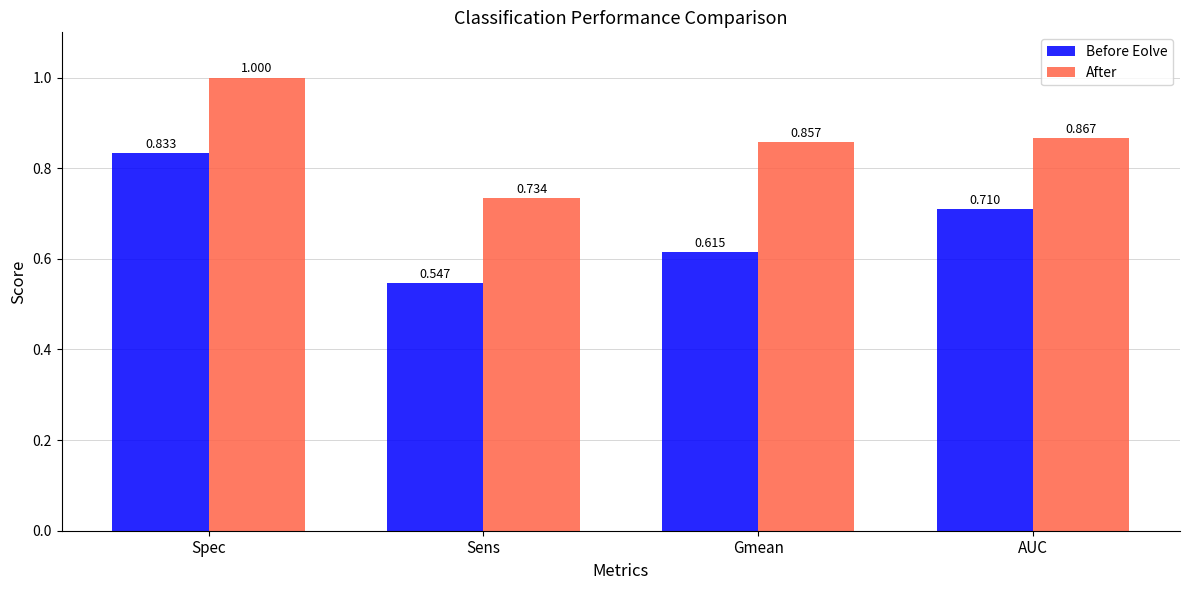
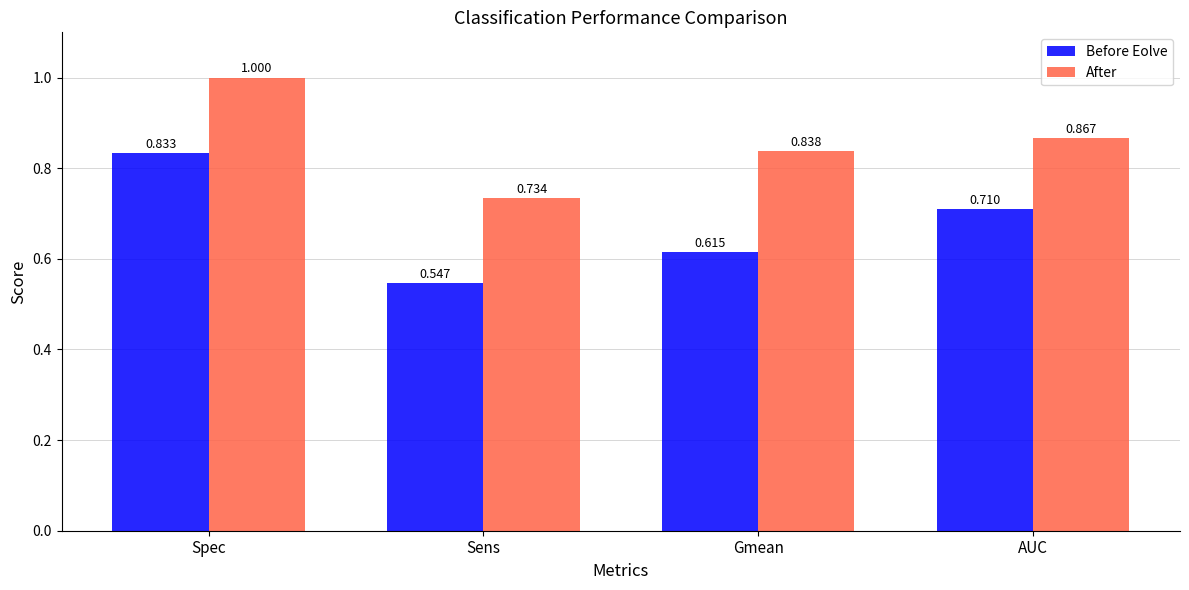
After, Gmean: 0.857 -> 0.838
